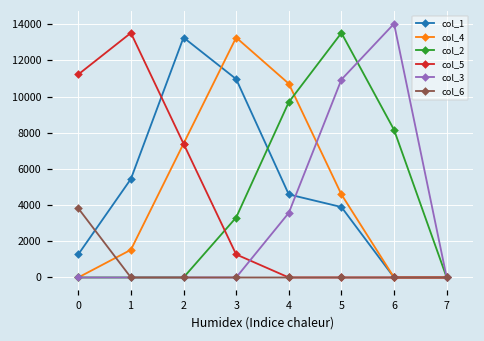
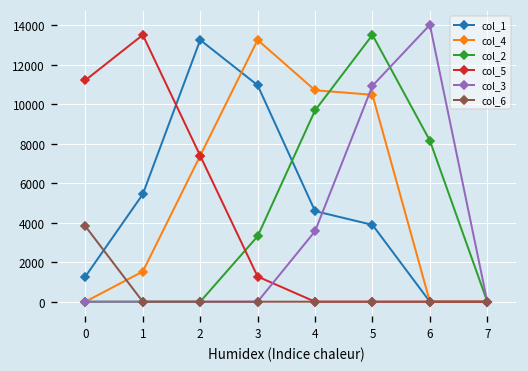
col_4, 5: 4600 -> 10500
